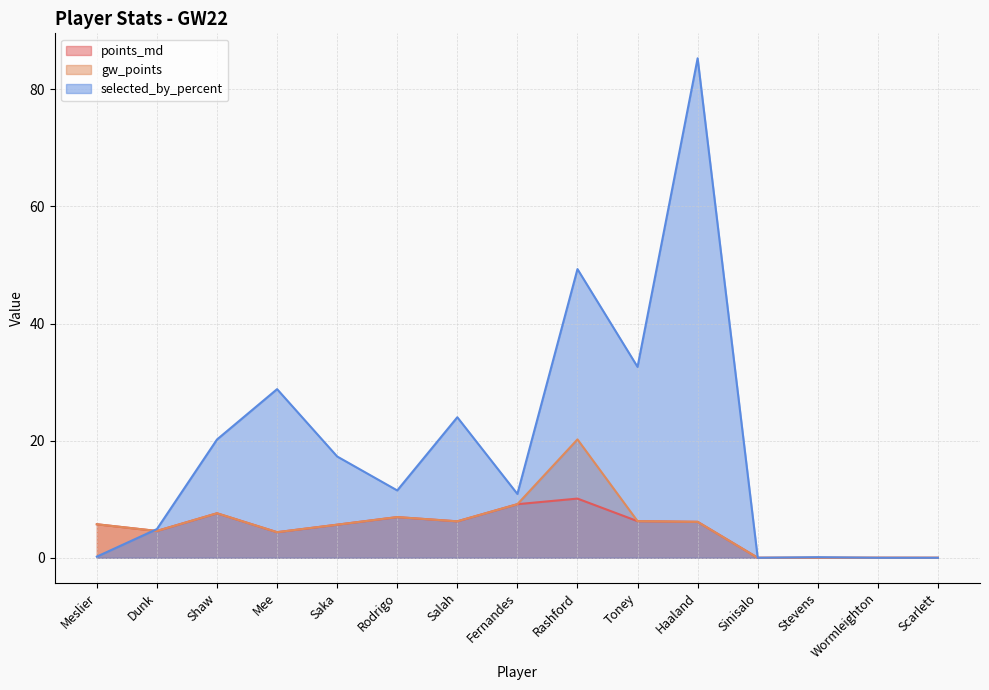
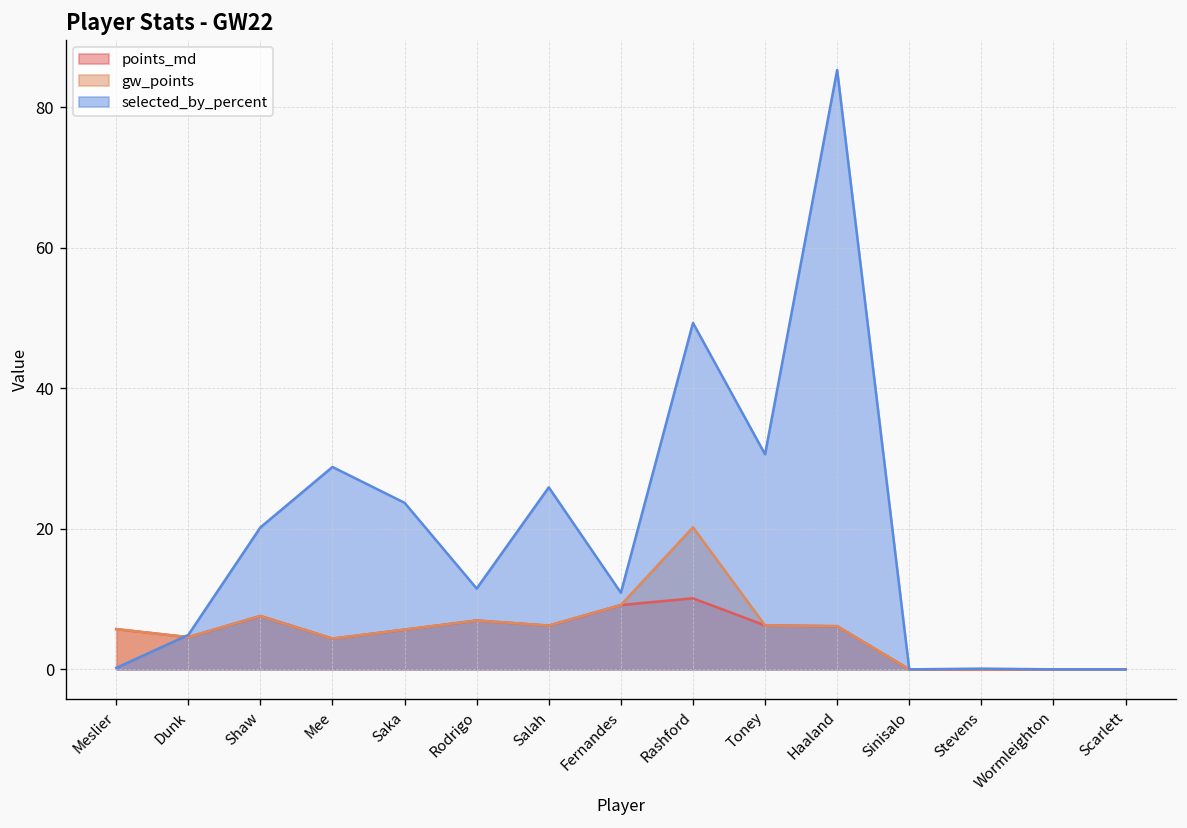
selected_by_percent, Saka: 17 -> 24
selected_by_percent, Salah: 24 -> 26
selected_by_percent, Toney: 33 -> 31
